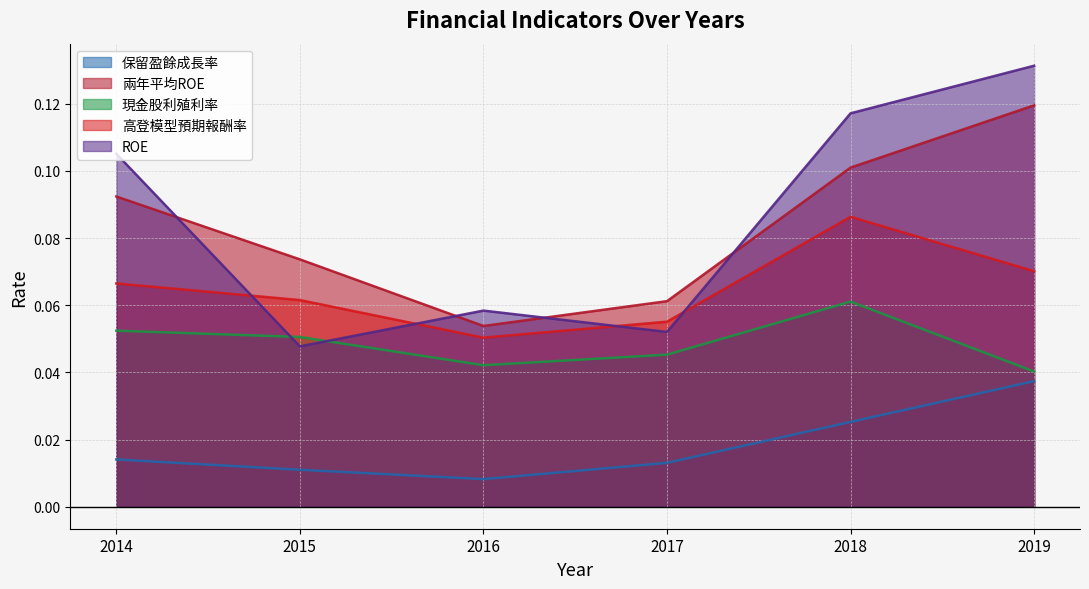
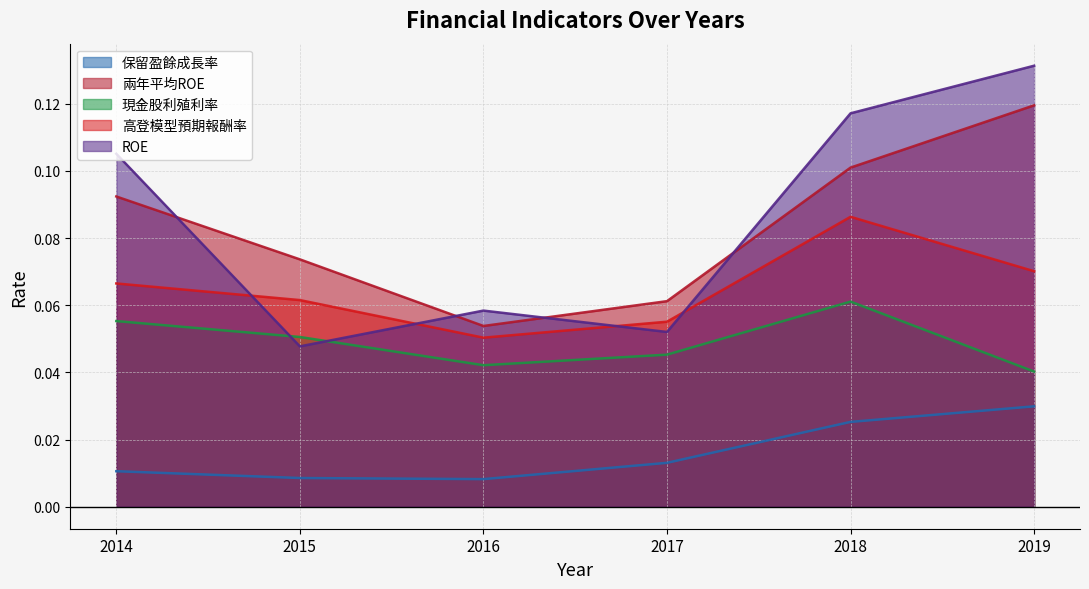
保留盈餘成長率, 2014: 0.014 -> 0.011
現金股利殖利率, 2014: 0.052 -> 0.055
保留盈餘成長率, 2015: 0.011 -> 0.009
保留盈餘成長率, 2019: 0.037 -> 0.030
